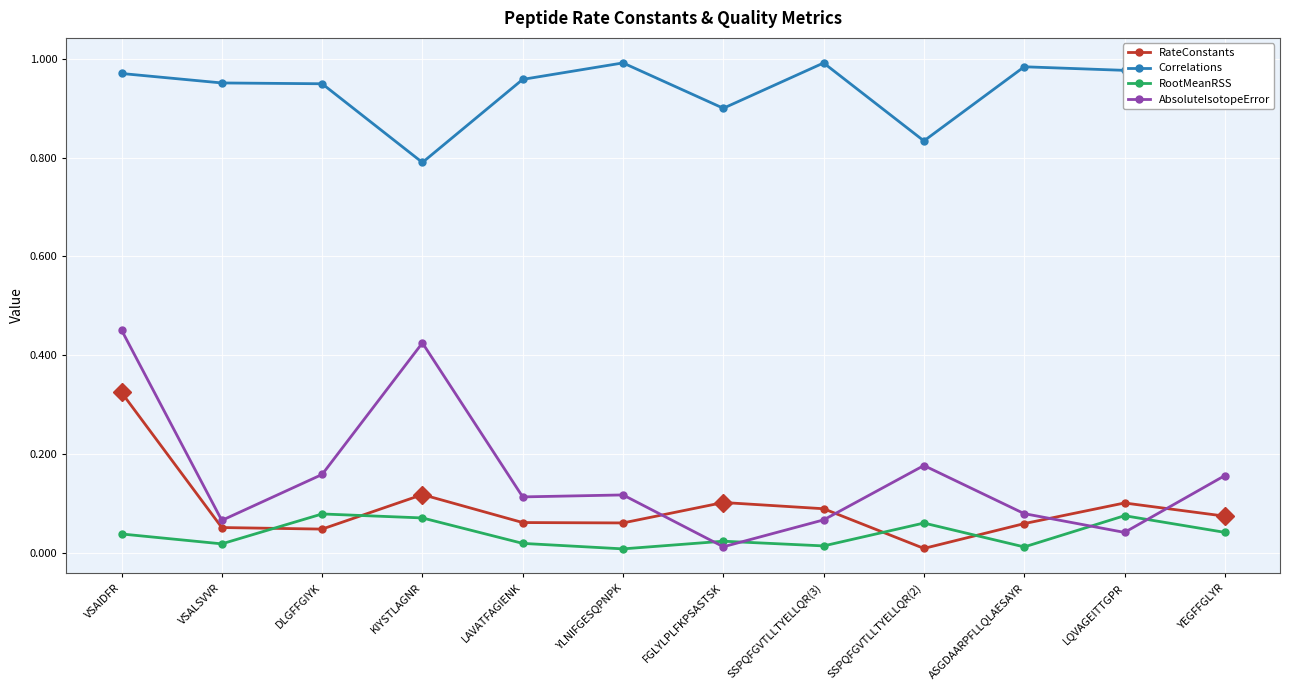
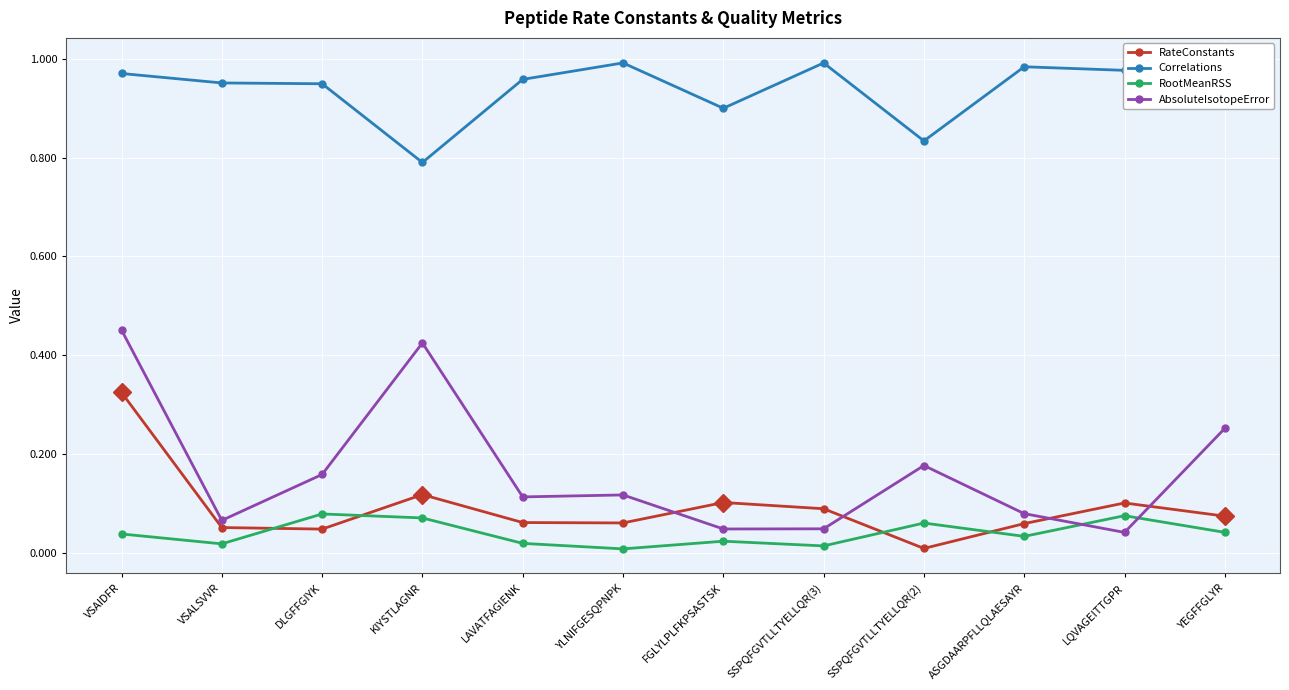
AbsoluteIsotopeError, FGLYLPLFKPSASTSK: 0.01 -> 0.05
AbsoluteIsotopeError, SSPQFGVTLLTYELLQR(3): 0.07 -> 0.05
RootMeanRSS, ASGDAARPFLLQLAESAYR: 0.01 -> 0.03
AbsoluteIsotopeError, YEGFFGLYR: 0.16 -> 0.25
